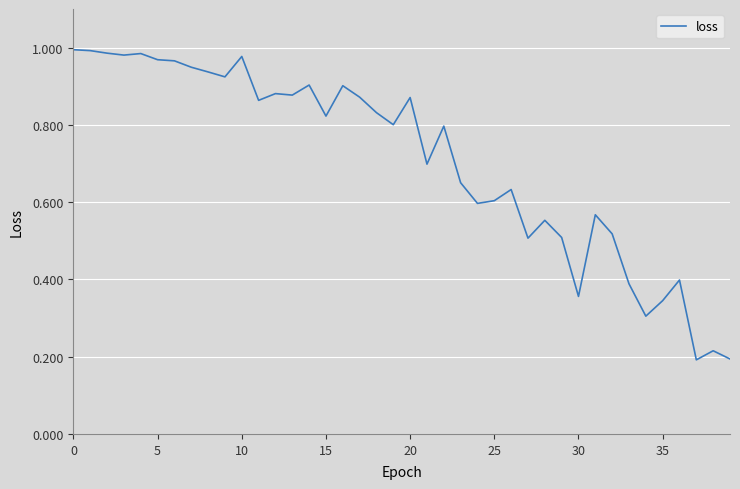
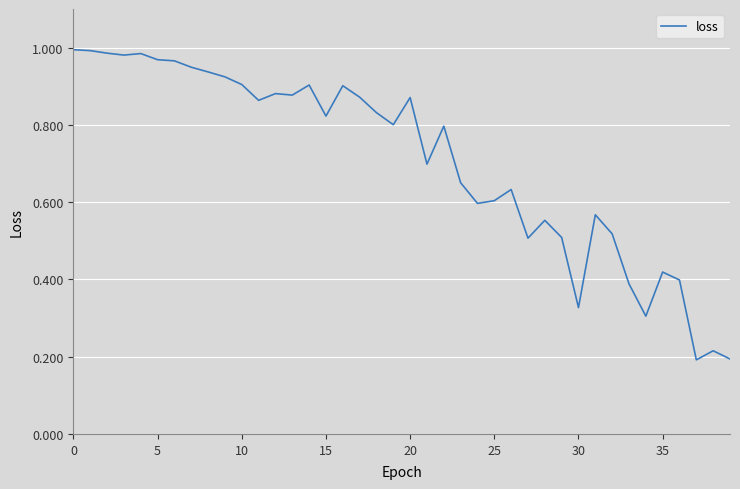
10: 0.98 -> 0.90
30: 0.36 -> 0.33
35: 0.35 -> 0.42
